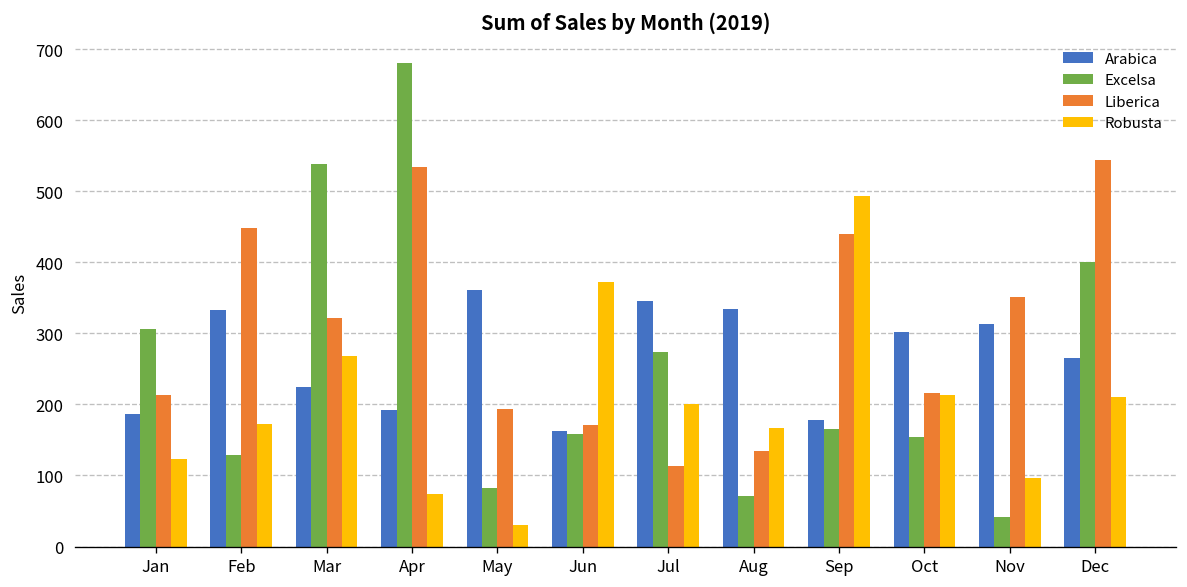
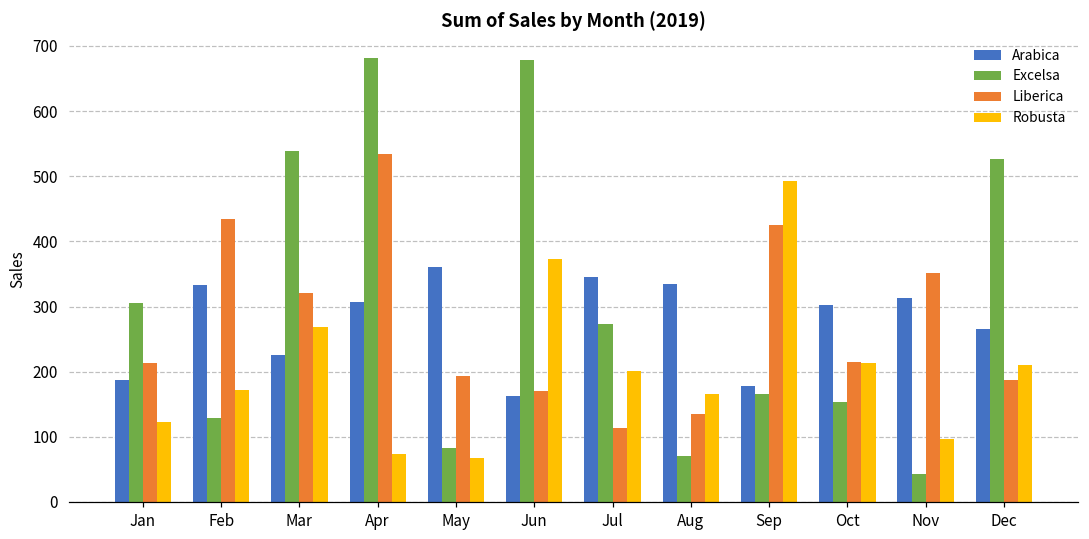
Liberica, Feb: 450 -> 430
Arabica, Apr: 190 -> 310
Robusta, May: 30 -> 70
Excelsa, Jun: 160 -> 680
Liberica, Sep: 440 -> 420
Excelsa, Dec: 400 -> 530
Liberica, Dec: 540 -> 190
